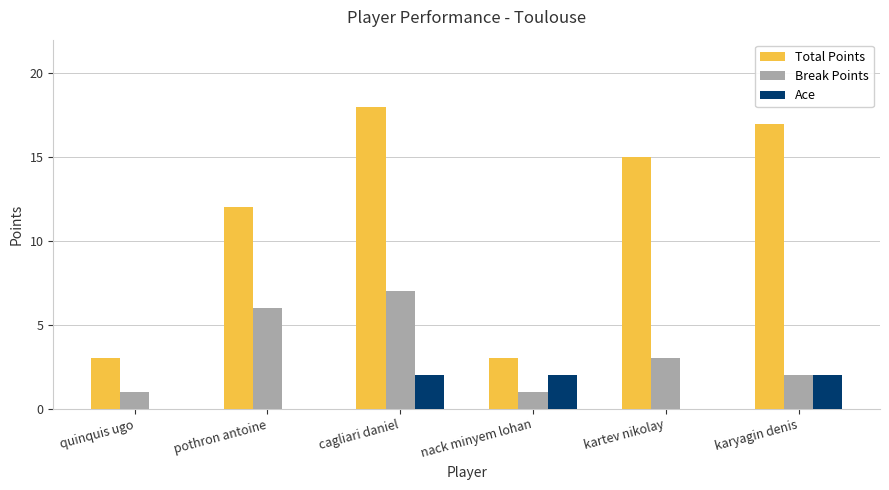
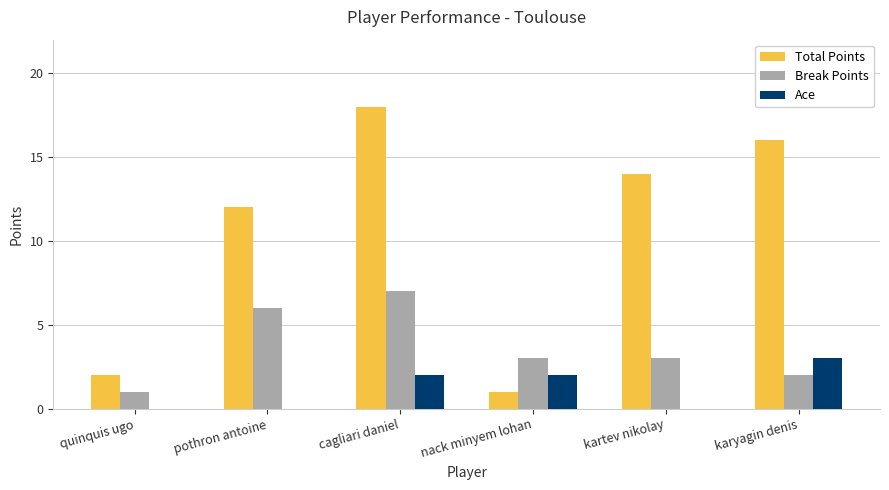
Total Points, quinquis ugo: 3 -> 2
Total Points, nack minyem lohan: 3 -> 1
Break Points, nack minyem lohan: 1 -> 3
Total Points, kartev nikolay: 15 -> 14
Total Points, karyagin denis: 17 -> 16
Ace, karyagin denis: 2 -> 3
